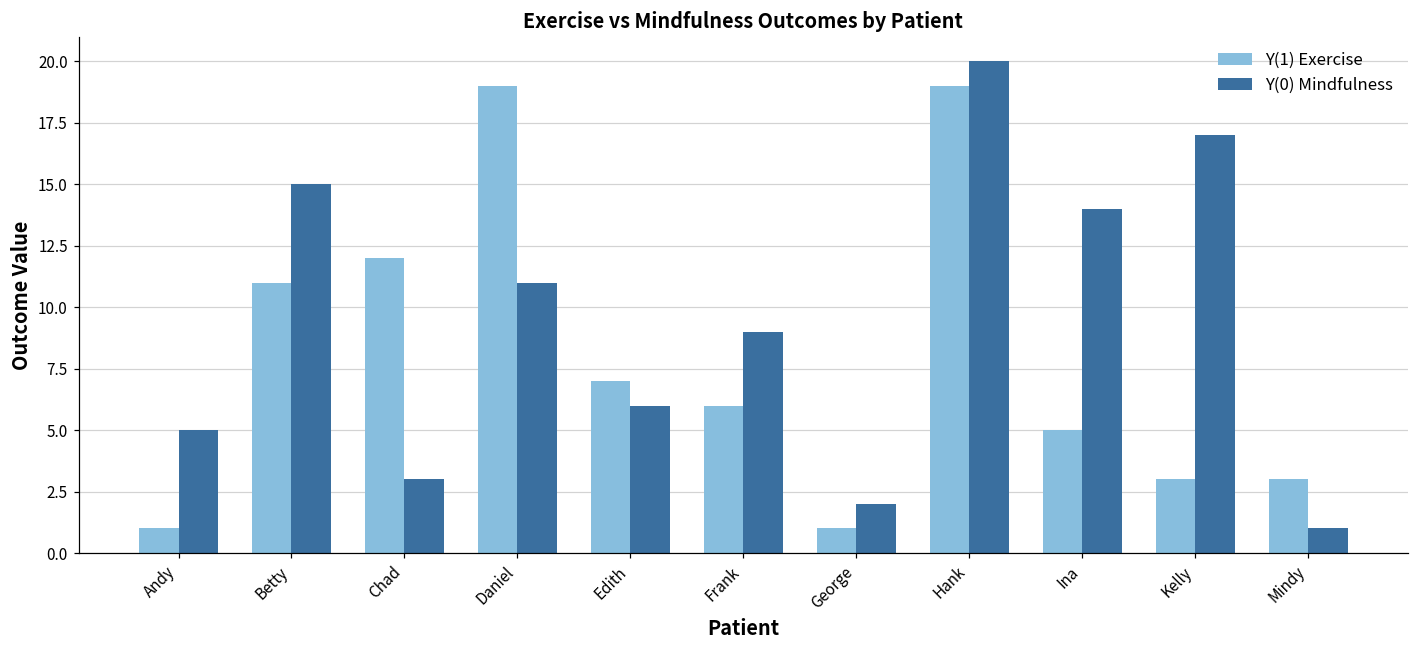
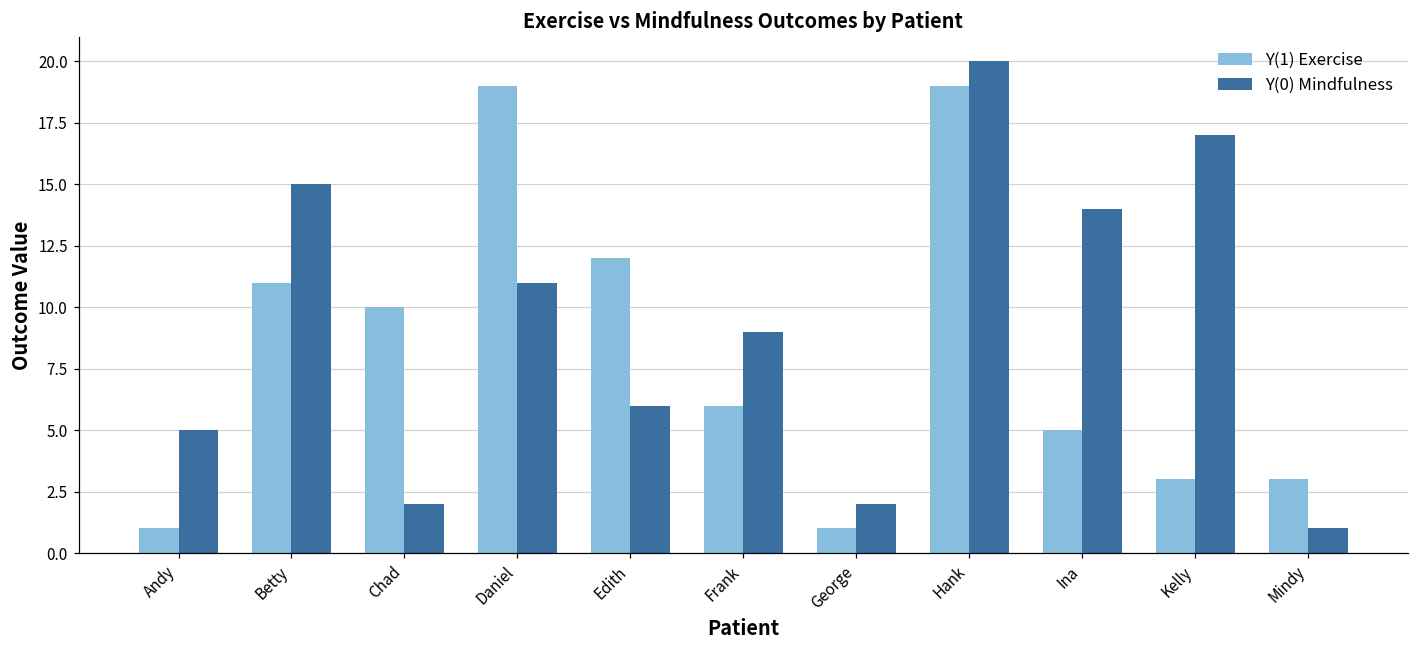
Y(1) Exercise, Chad: 12 -> 10
Y(0) Mindfulness, Chad: 3 -> 2
Y(1) Exercise, Edith: 7 -> 12
